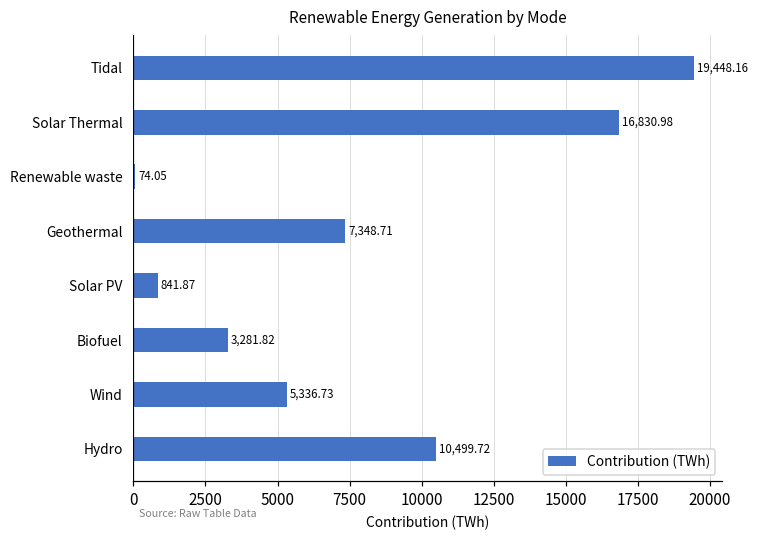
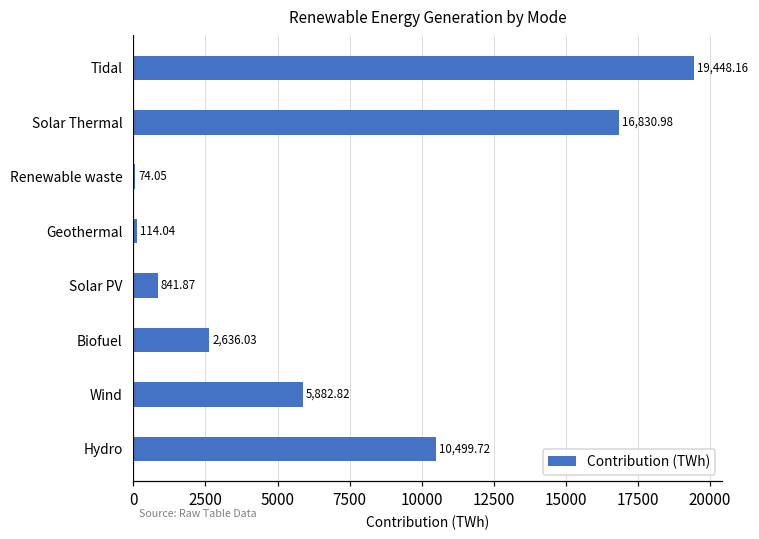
Geothermal: 7,348.71 -> 114.04
Biofuel: 3,281.82 -> 2,636.03
Wind: 5,336.73 -> 5,882.82
